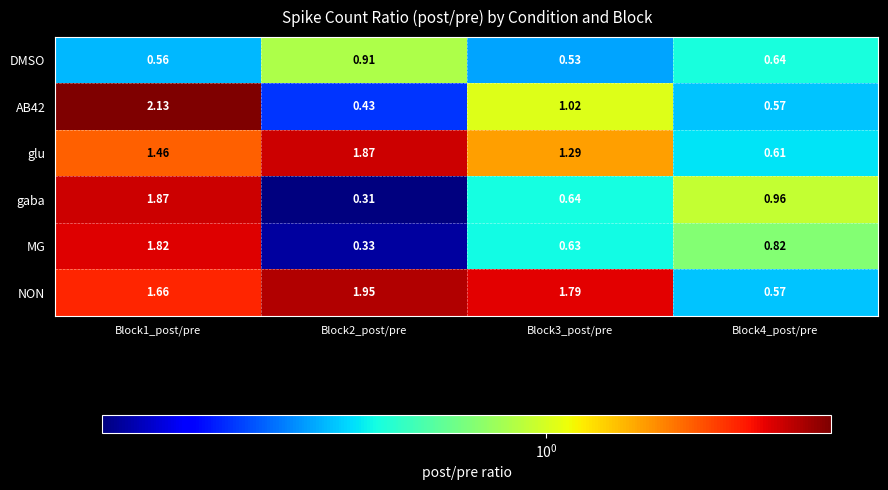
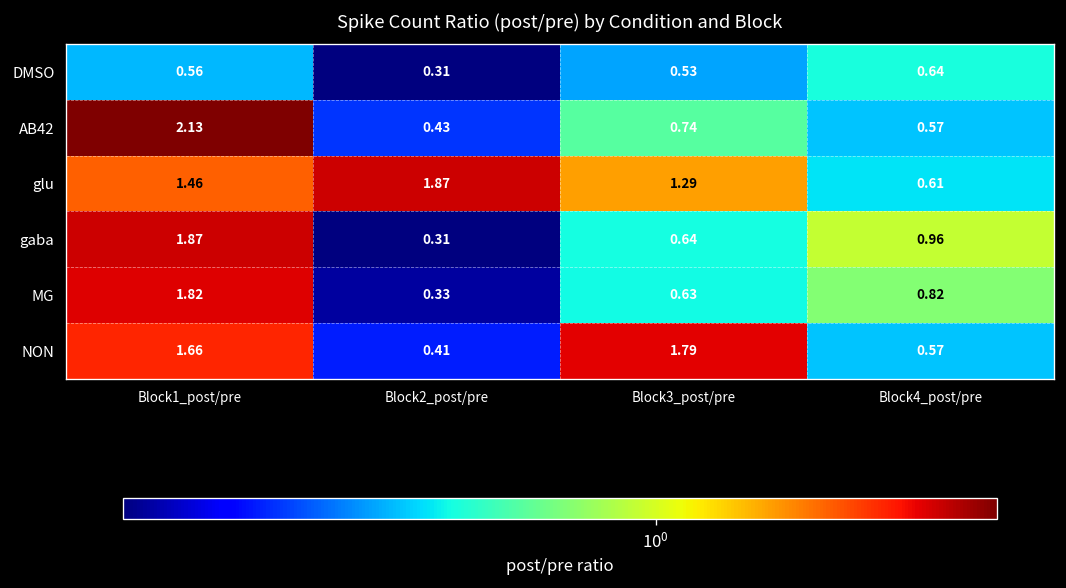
DMSO, Block2_post/pre: 0.91 -> 0.31
AB42, Block3_post/pre: 1.02 -> 0.74
NON, Block2_post/pre: 1.95 -> 0.41
